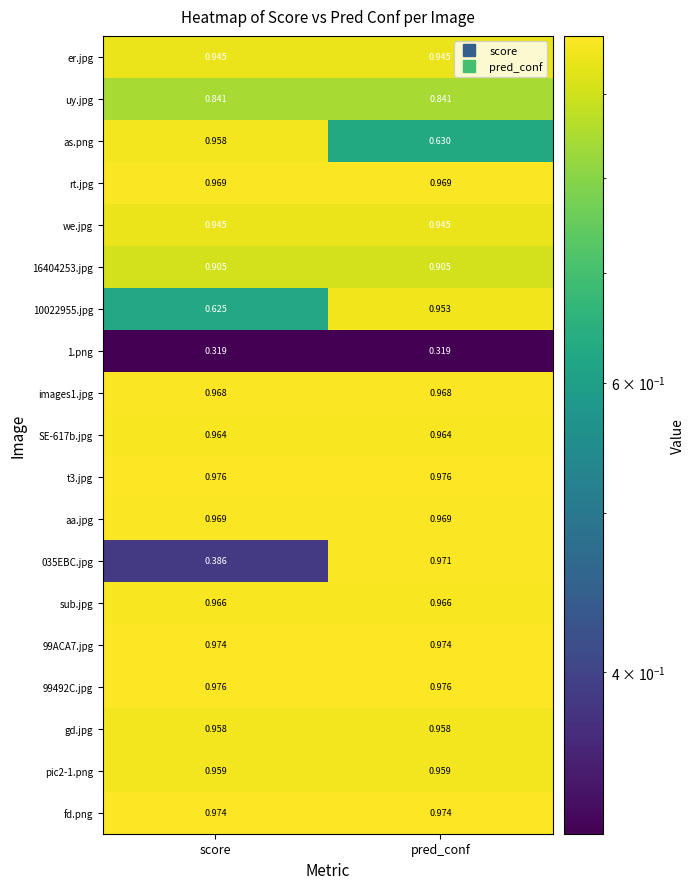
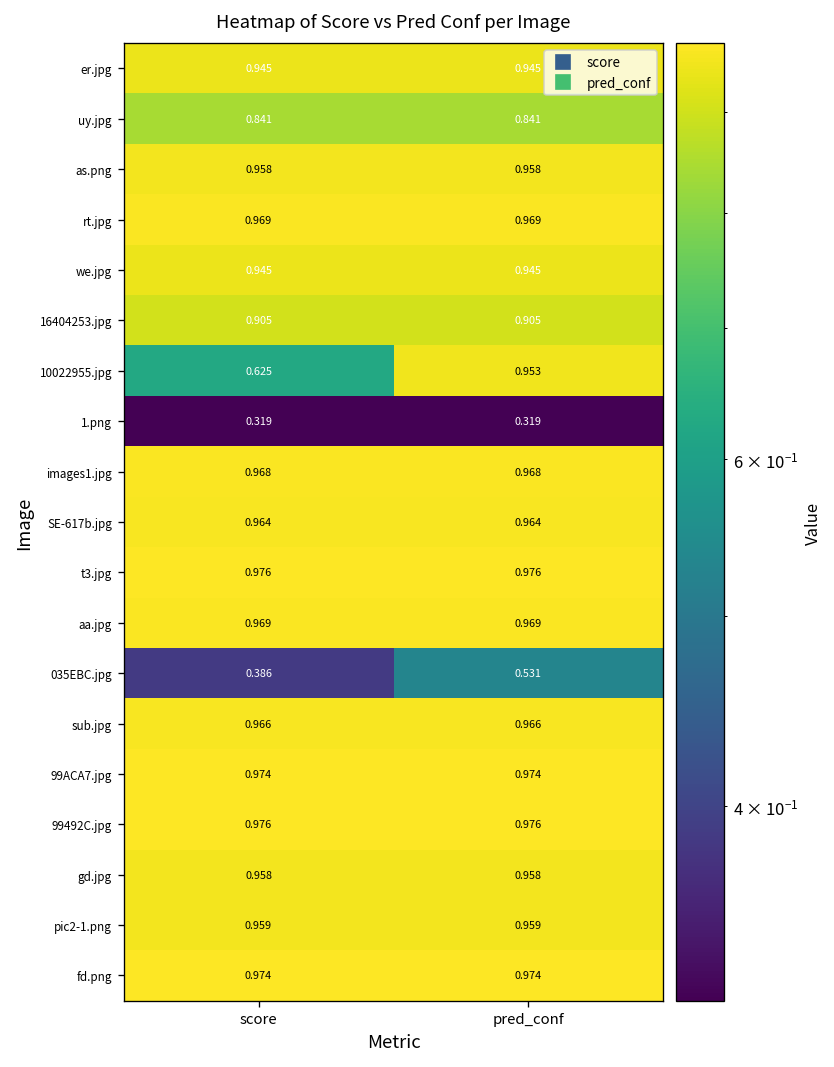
as.png, pred_conf: 0.630 -> 0.958
035EBC.jpg, pred_conf: 0.971 -> 0.531
